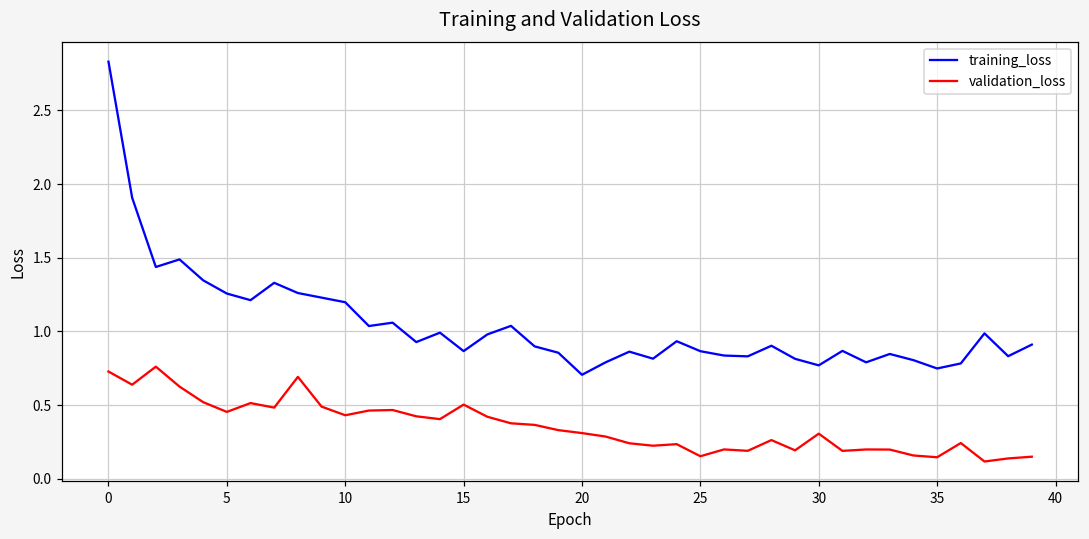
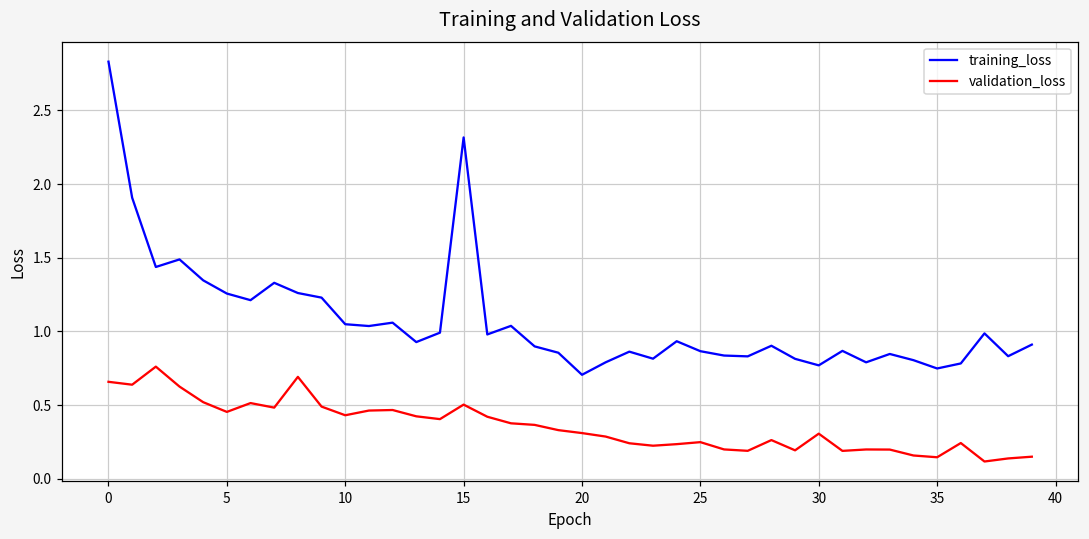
validation_loss, 0: 0.73 -> 0.66
training_loss, 10: 1.20 -> 1.05
training_loss, 15: 0.87 -> 2.32
validation_loss, 25: 0.15 -> 0.25
